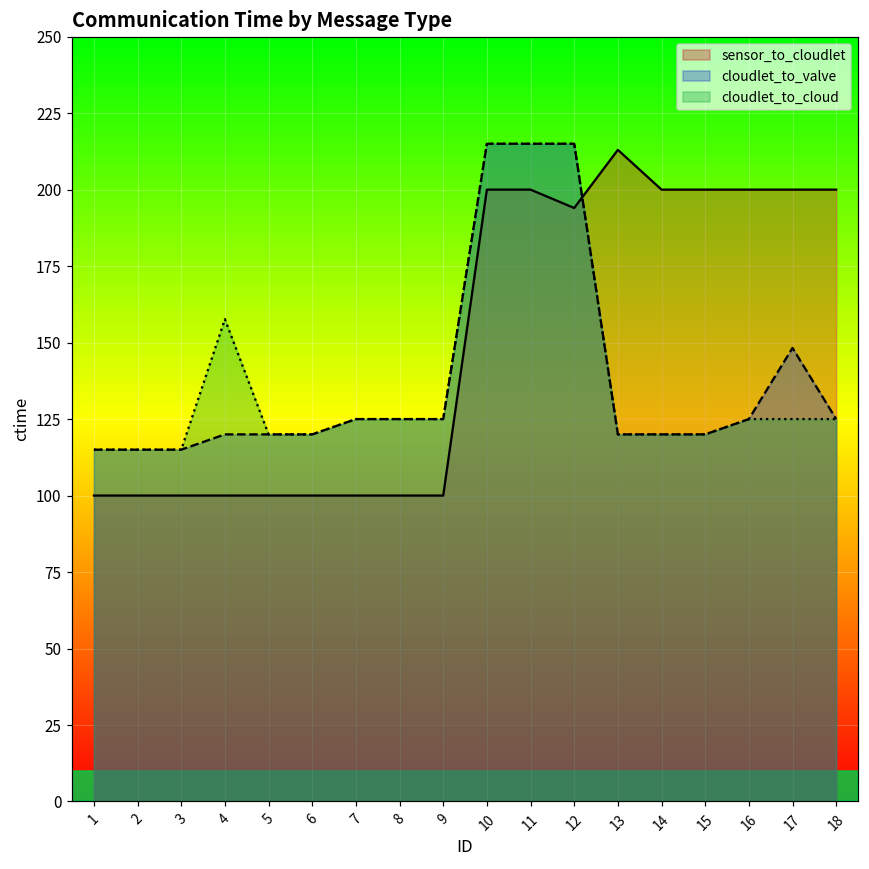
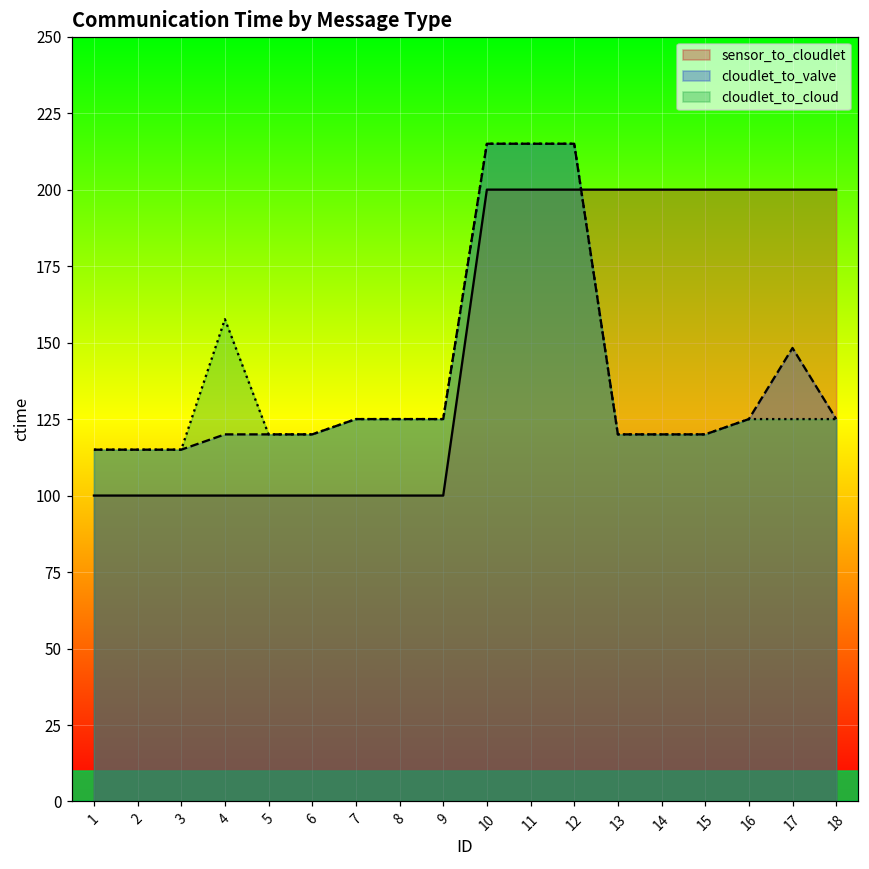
sensor_to_cloudlet, 12: 194 -> 200
sensor_to_cloudlet, 13: 213 -> 200
